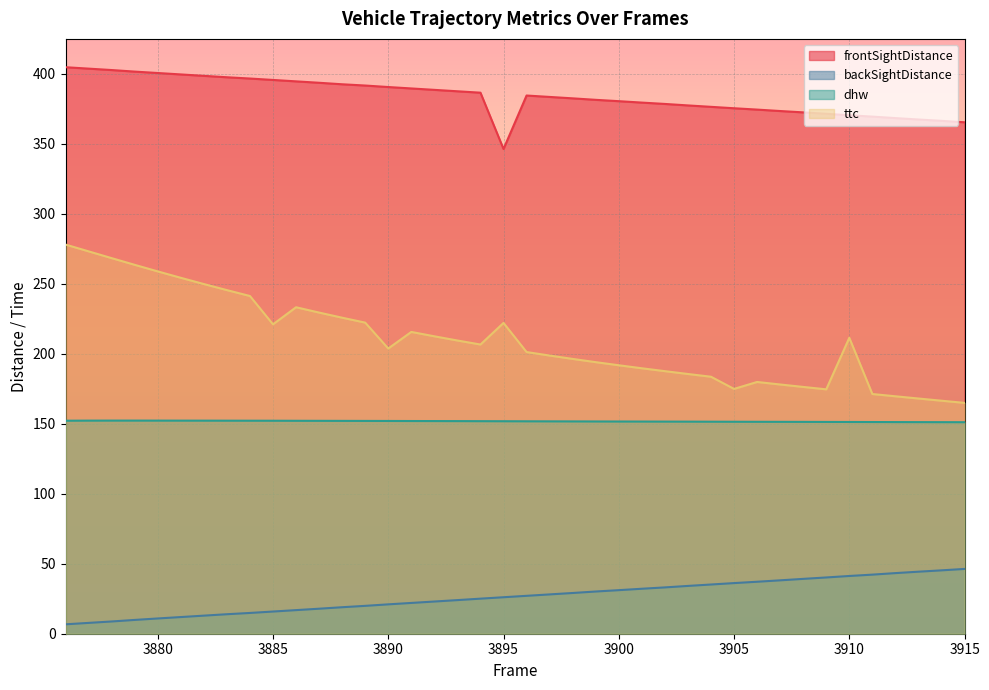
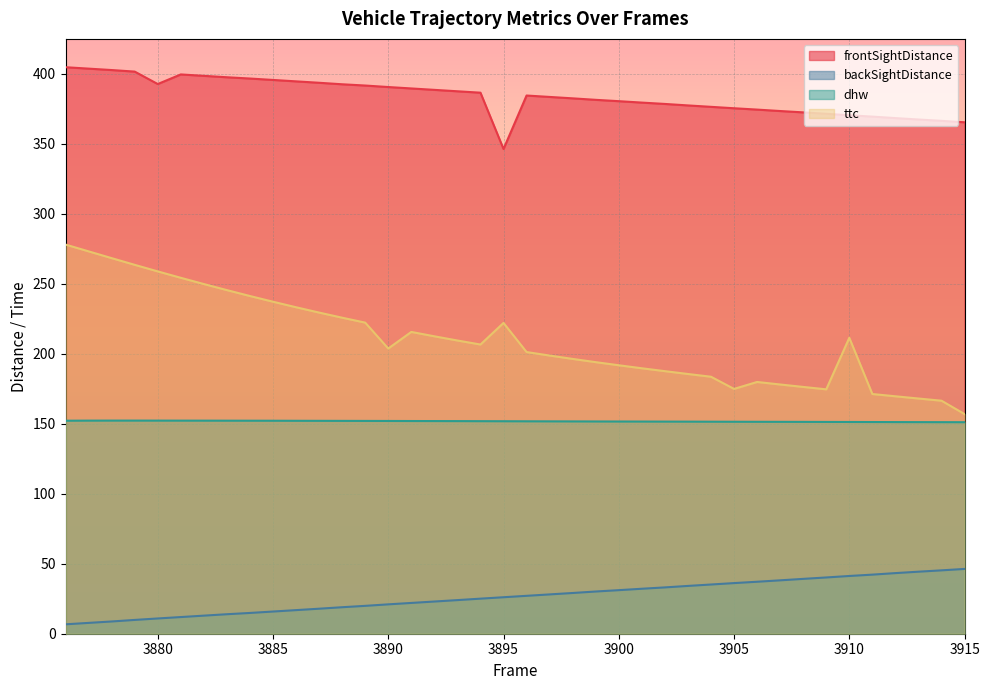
frontSightDistance, 3880: 400 -> 392
ttc, 3885: 221 -> 237
ttc, 3915: 165 -> 157
